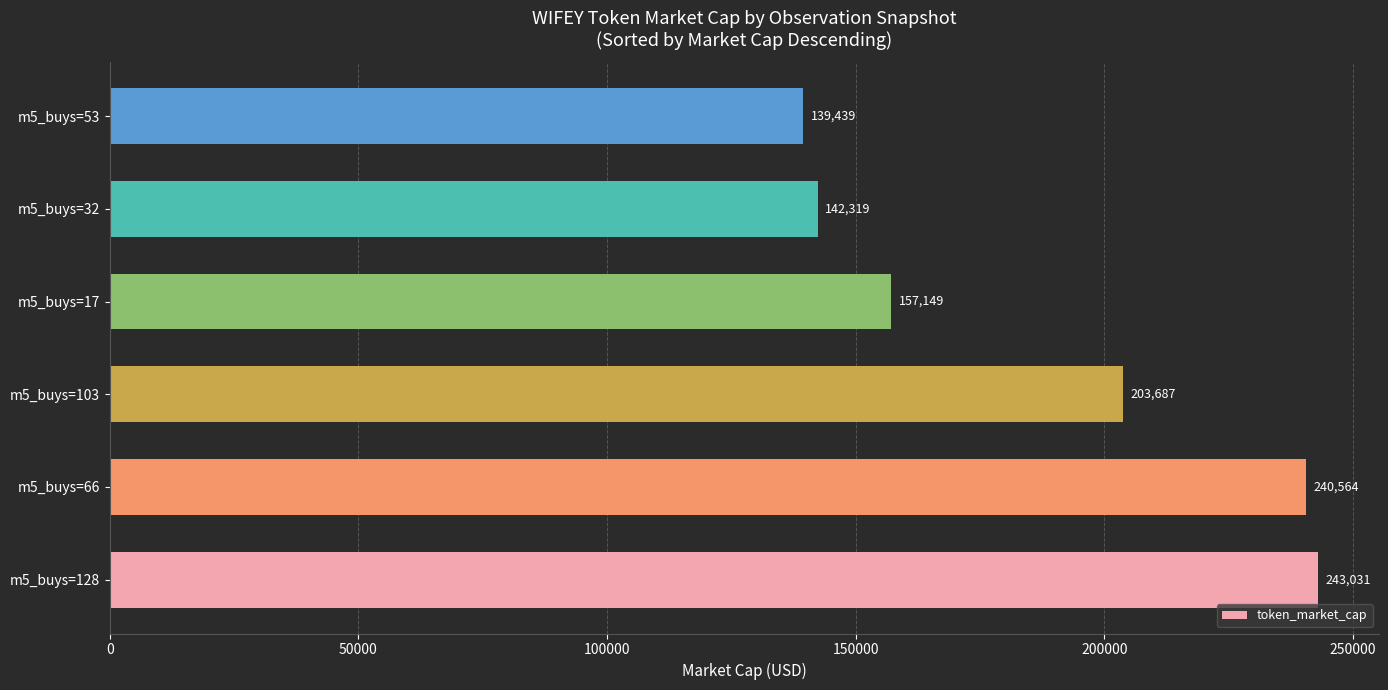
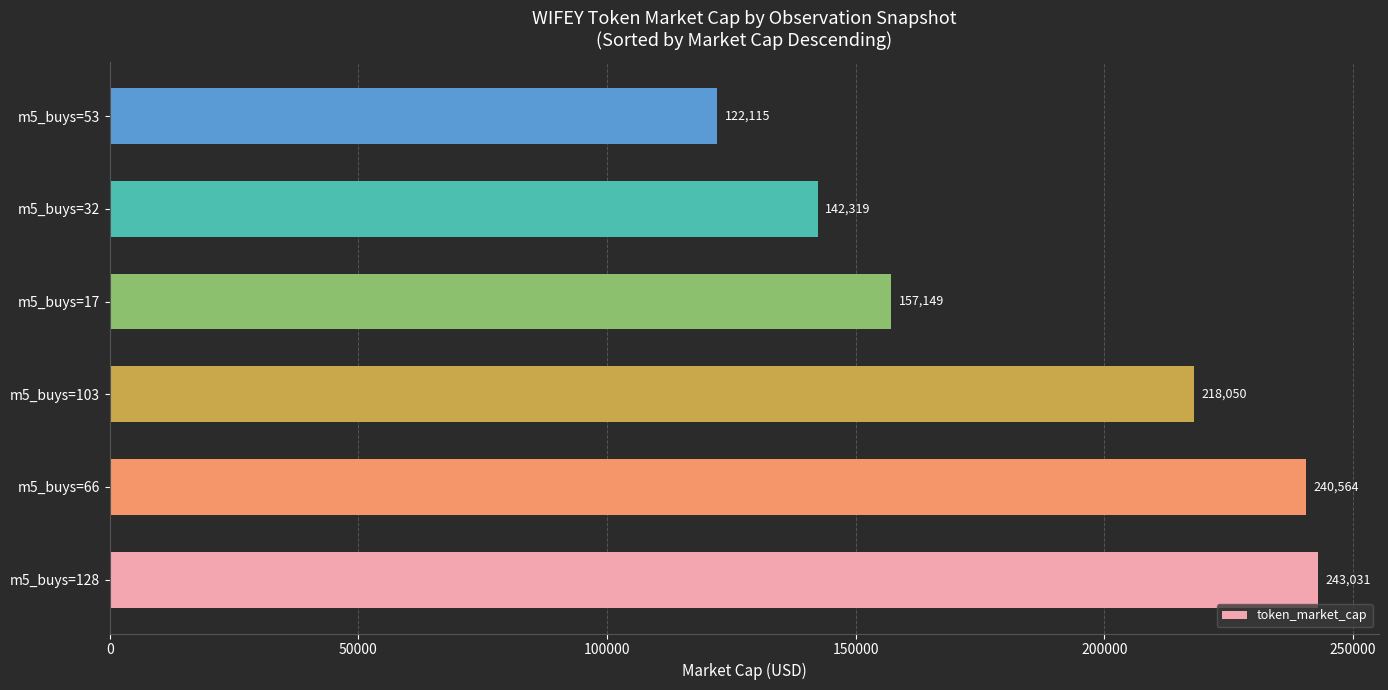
m5_buys=53: 139,439 -> 122,115
m5_buys=103: 203,687 -> 218,050
